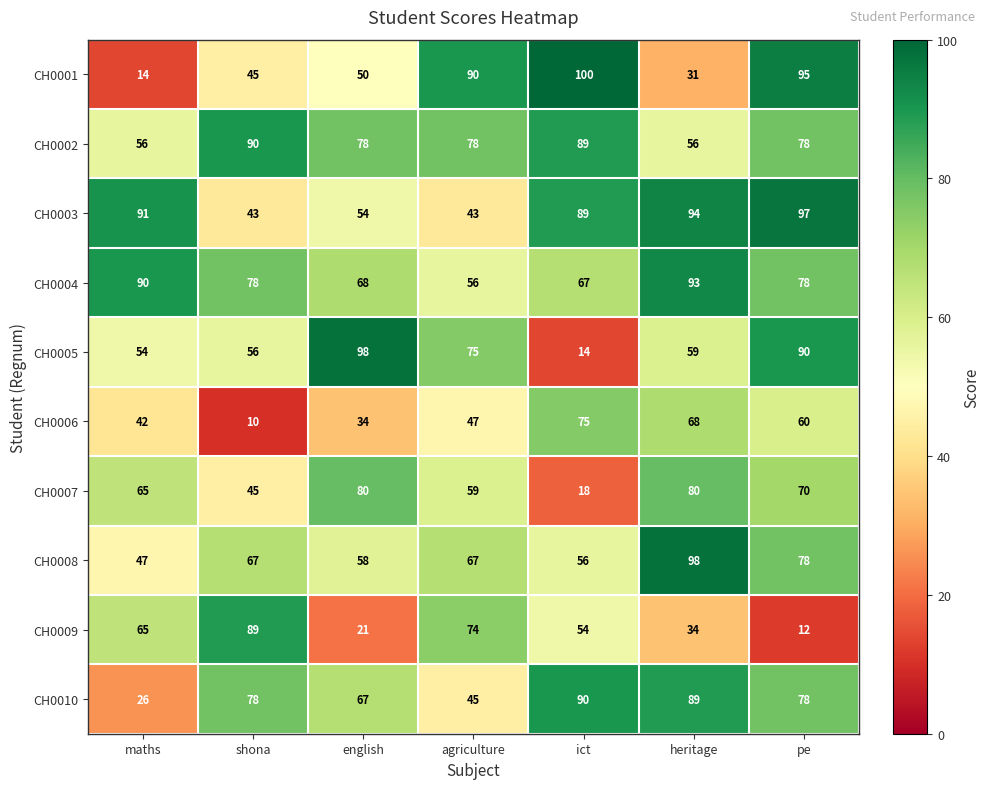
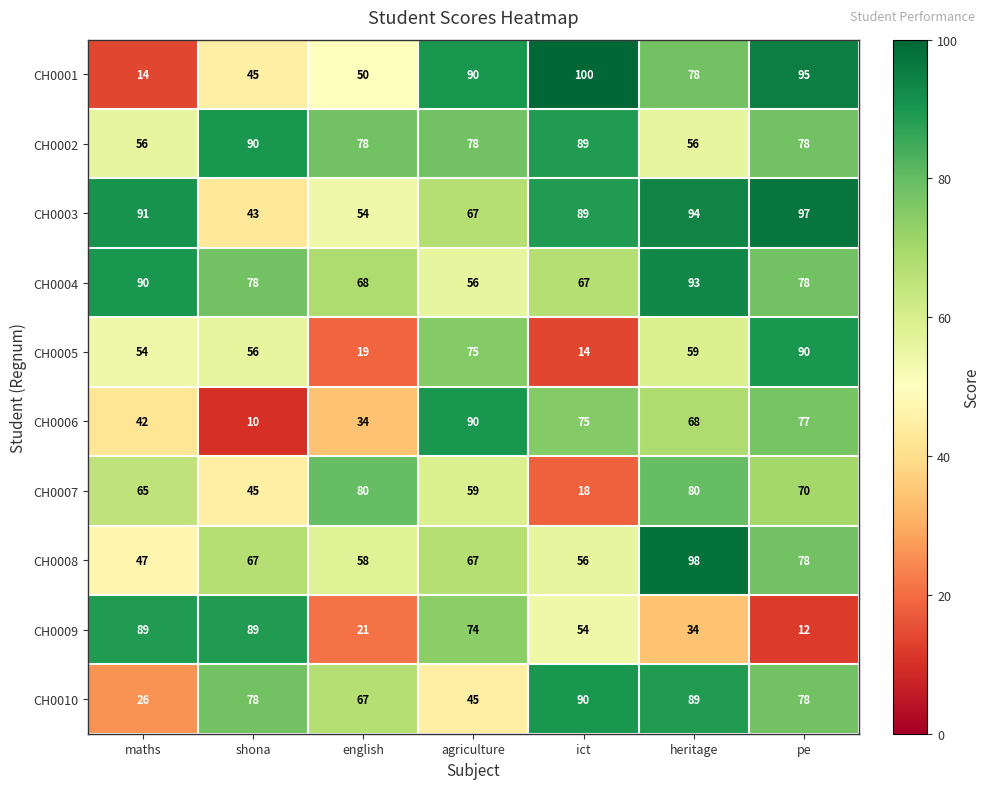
CH0001, heritage: 31 -> 78
CH0003, agriculture: 43 -> 67
CH0005, english: 98 -> 19
CH0006, agriculture: 47 -> 90
CH0006, pe: 60 -> 77
CH0009, maths: 65 -> 89
